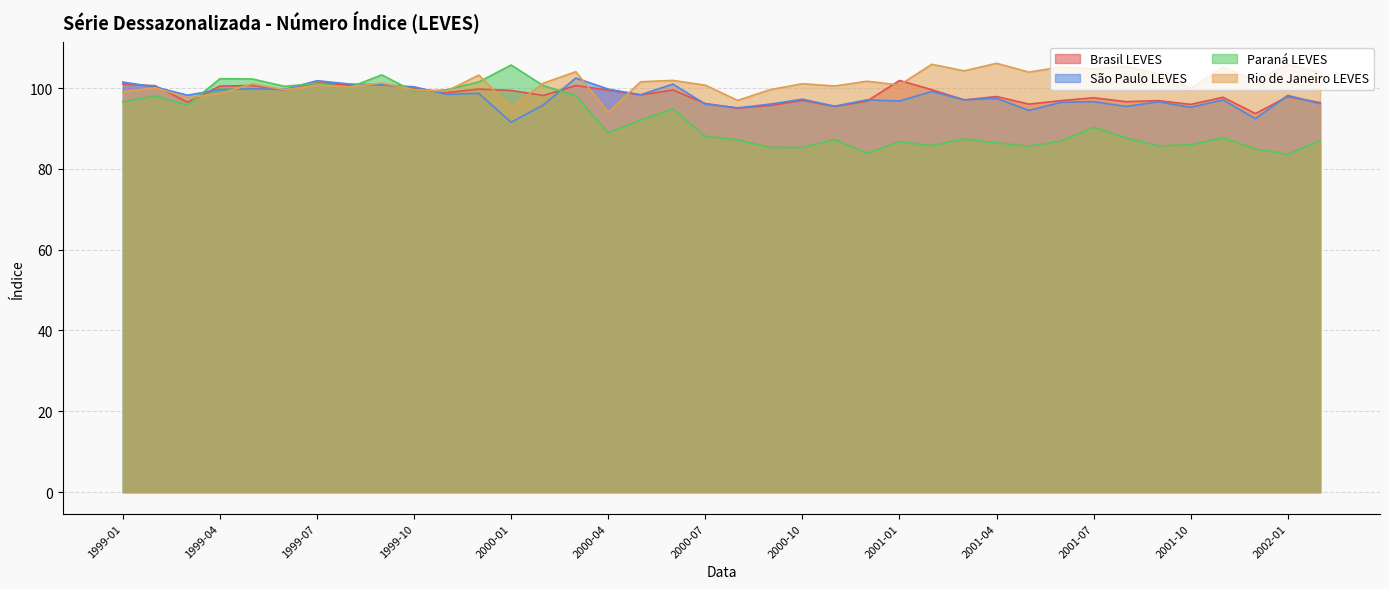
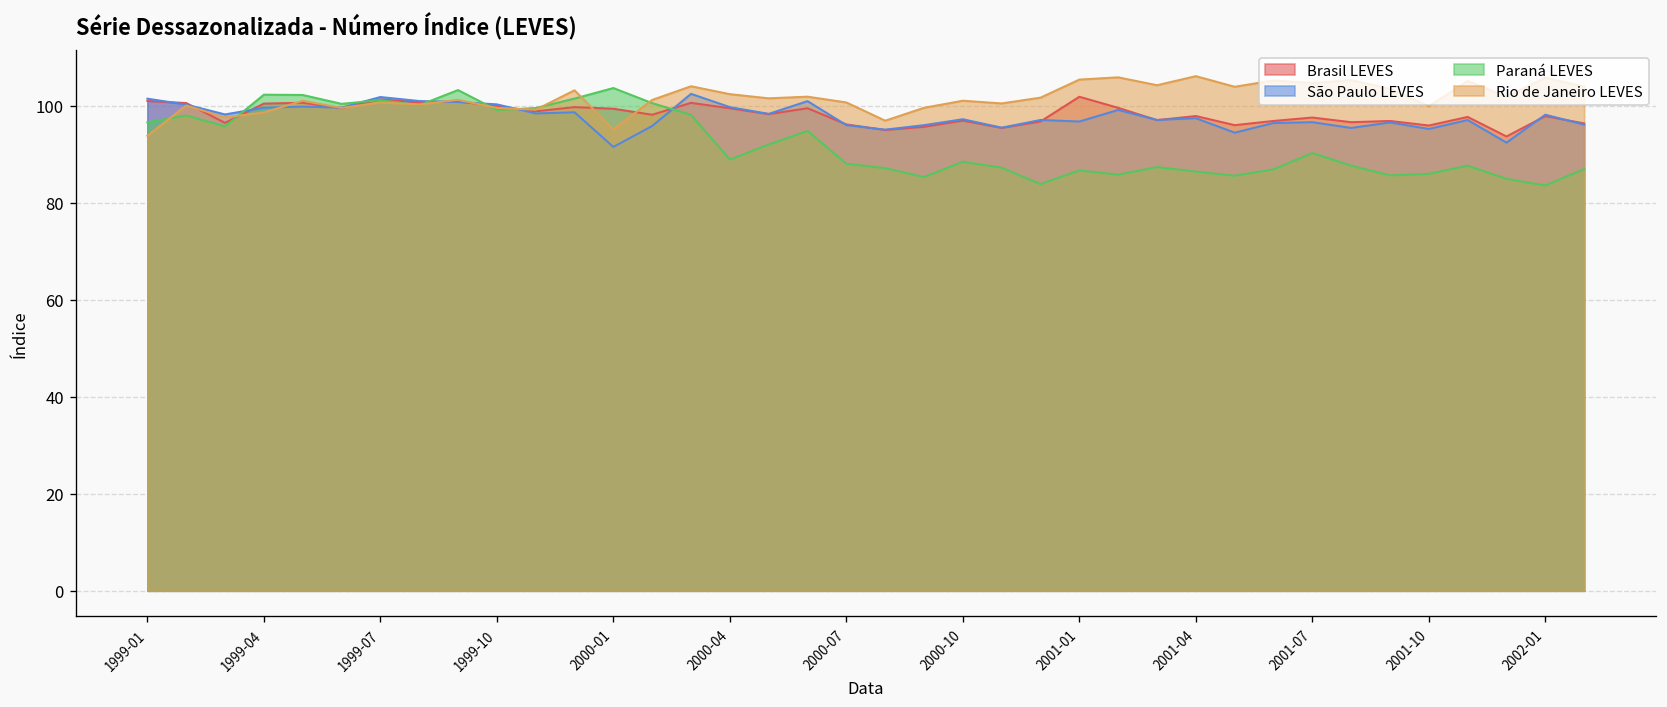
Rio de Janeiro LEVES, 1999-01: 99 -> 94
Paraná LEVES, 2000-01: 106 -> 104
Rio de Janeiro LEVES, 2000-04: 94 -> 102
Paraná LEVES, 2000-10: 85 -> 88
Rio de Janeiro LEVES, 2001-01: 101 -> 105
